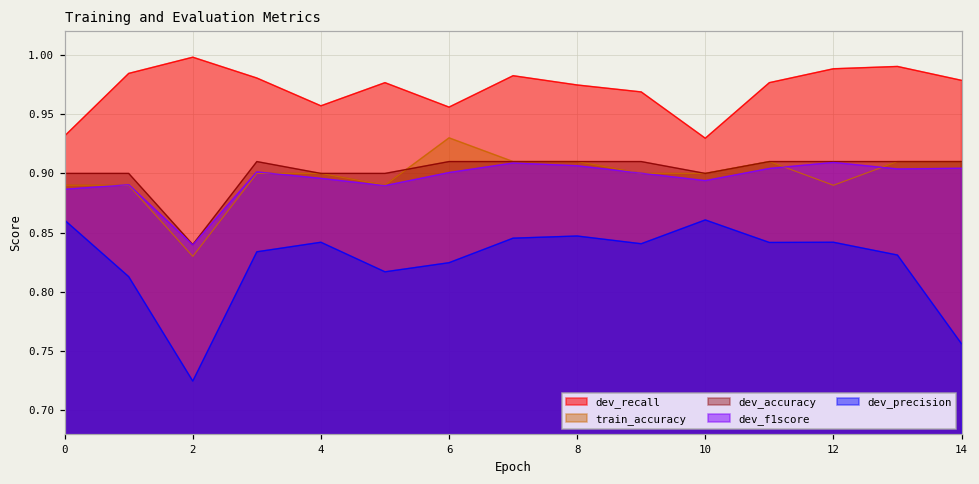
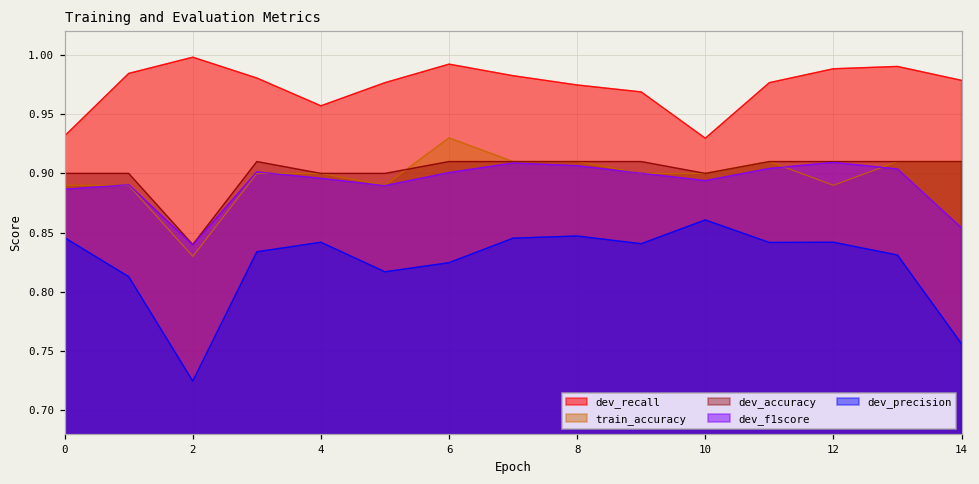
dev_precision, 0: 0.861 -> 0.846
dev_recall, 6: 0.956 -> 0.992
dev_f1score, 14: 0.904 -> 0.854
